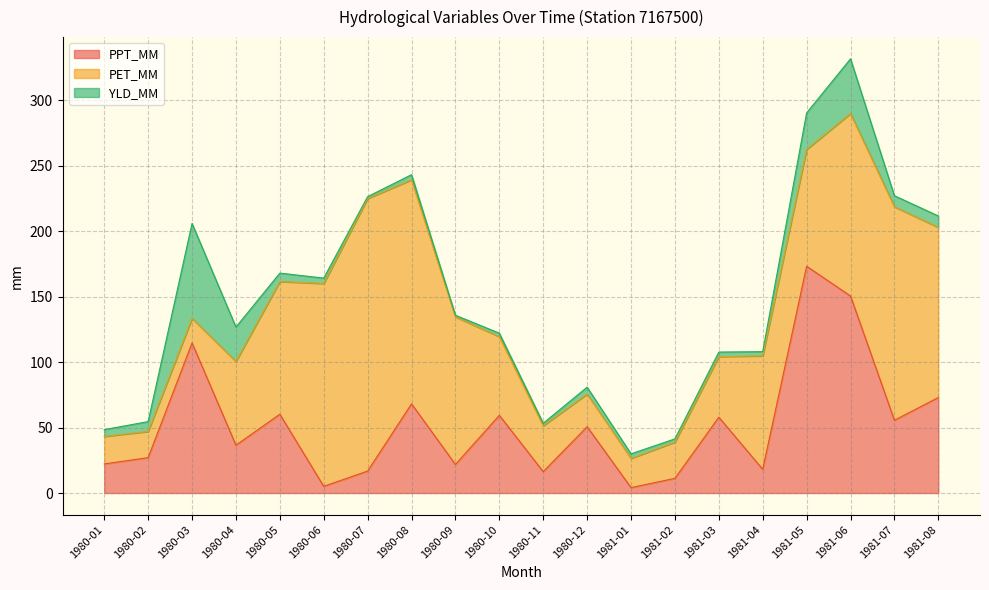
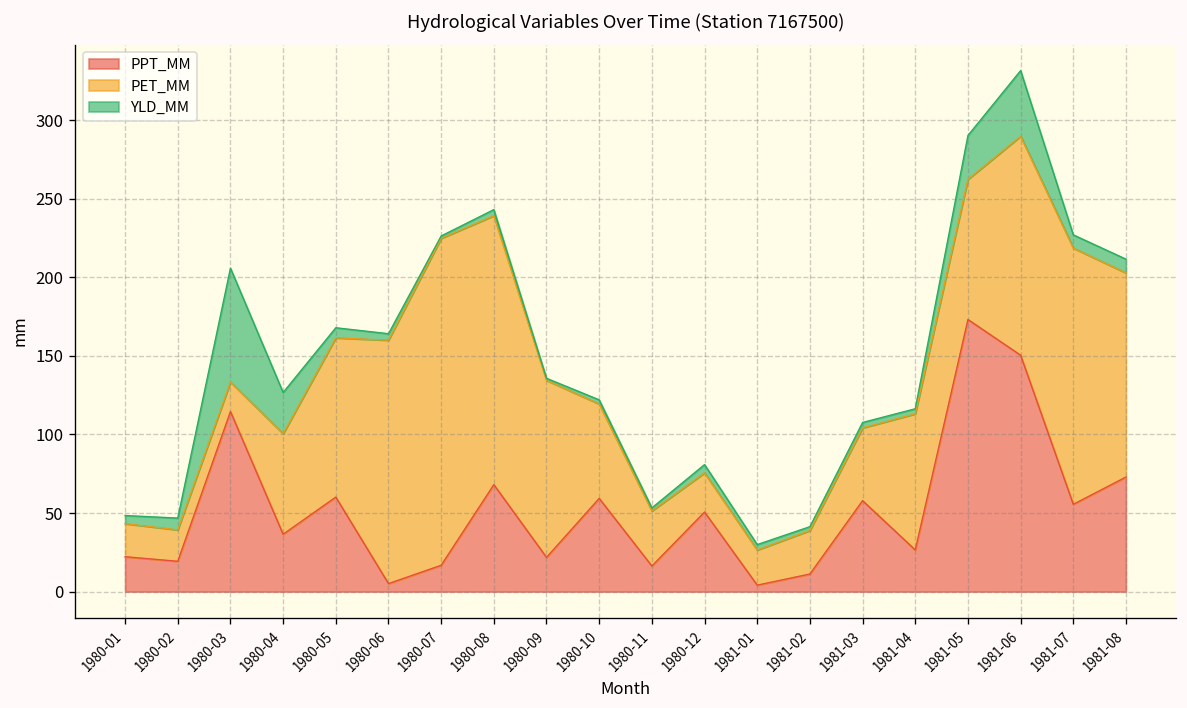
PPT_MM, 1980-02: 27 -> 19
PPT_MM, 1981-04: 18 -> 27
